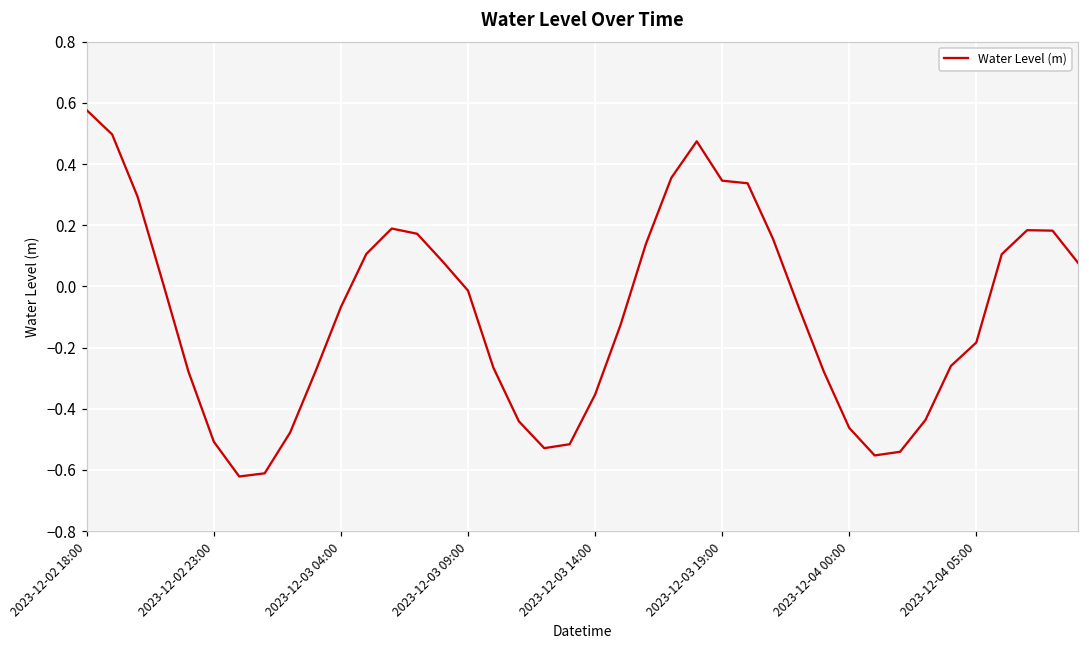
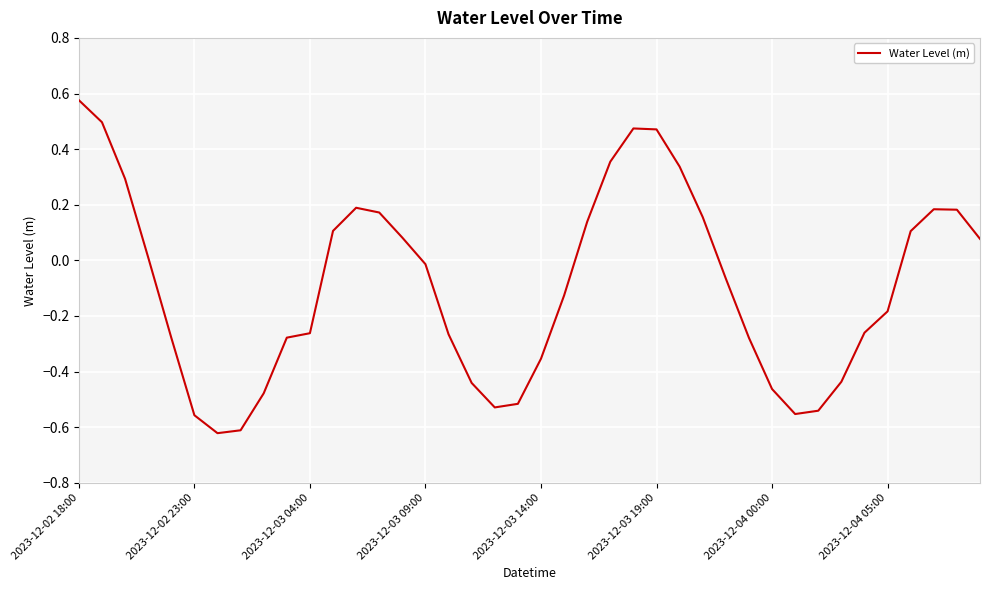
2023-12-02 23:00: -0.51 -> -0.56
2023-12-03 04:00: -0.07 -> -0.26
2023-12-03 19:00: 0.35 -> 0.47
